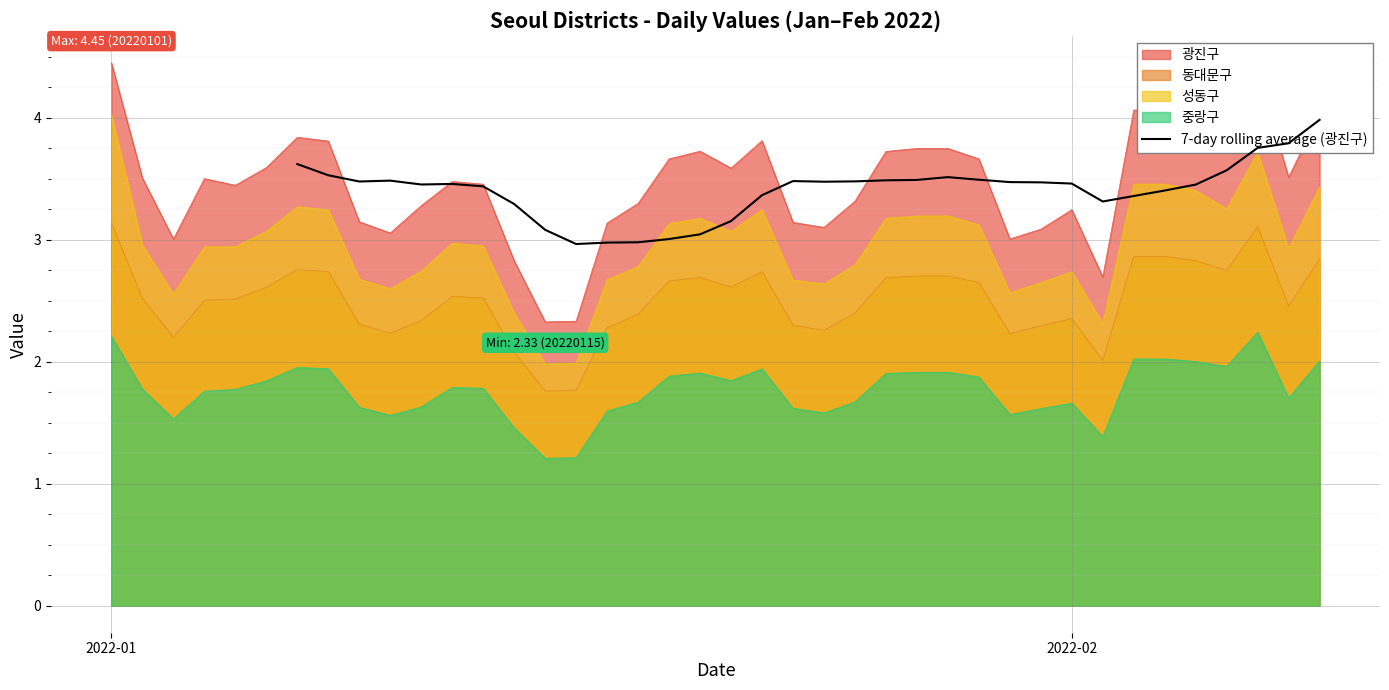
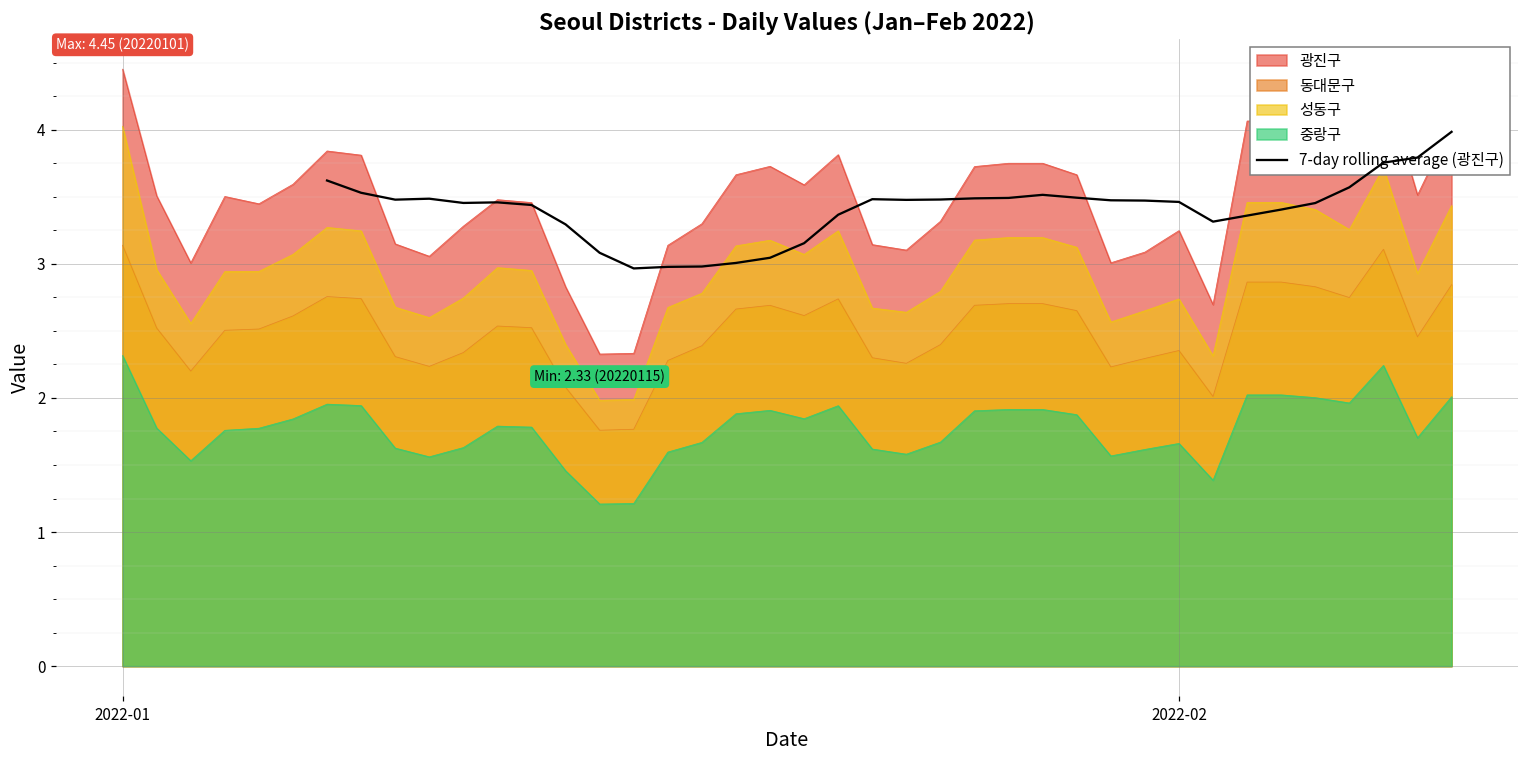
중랑구, 2022-01: 2.21 -> 2.32
